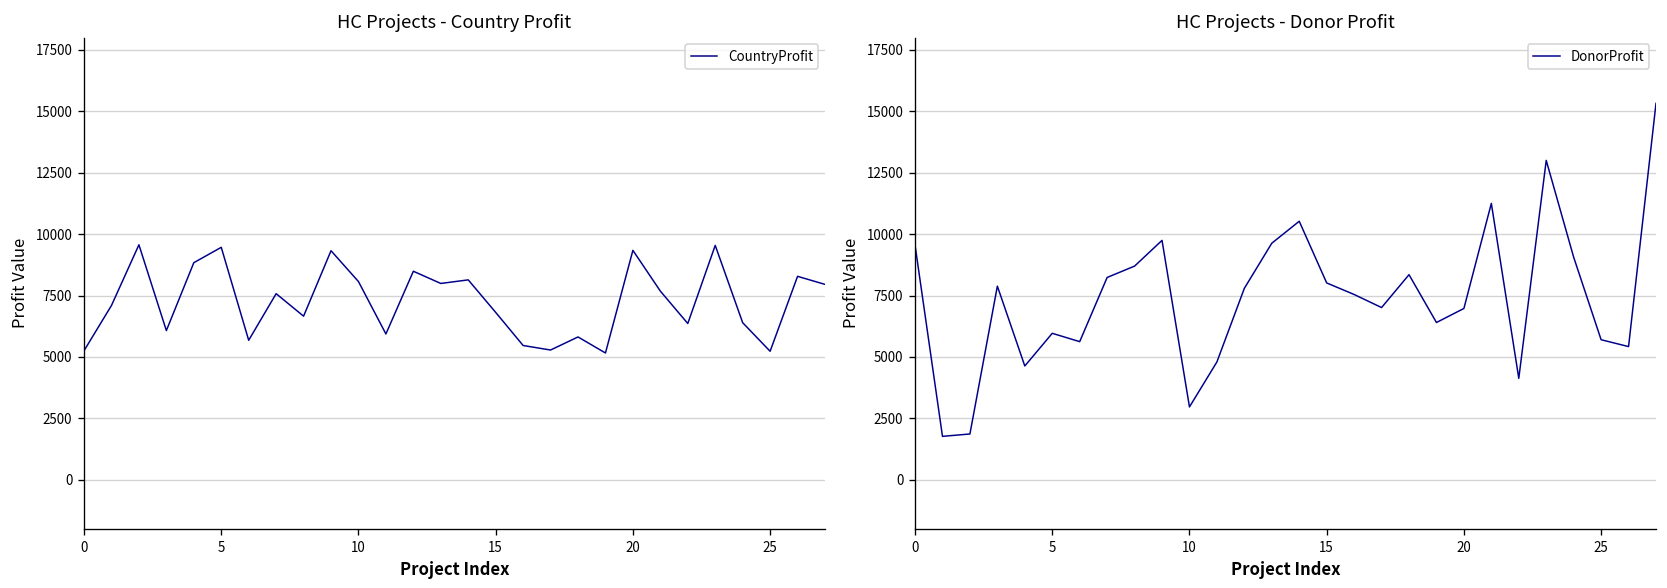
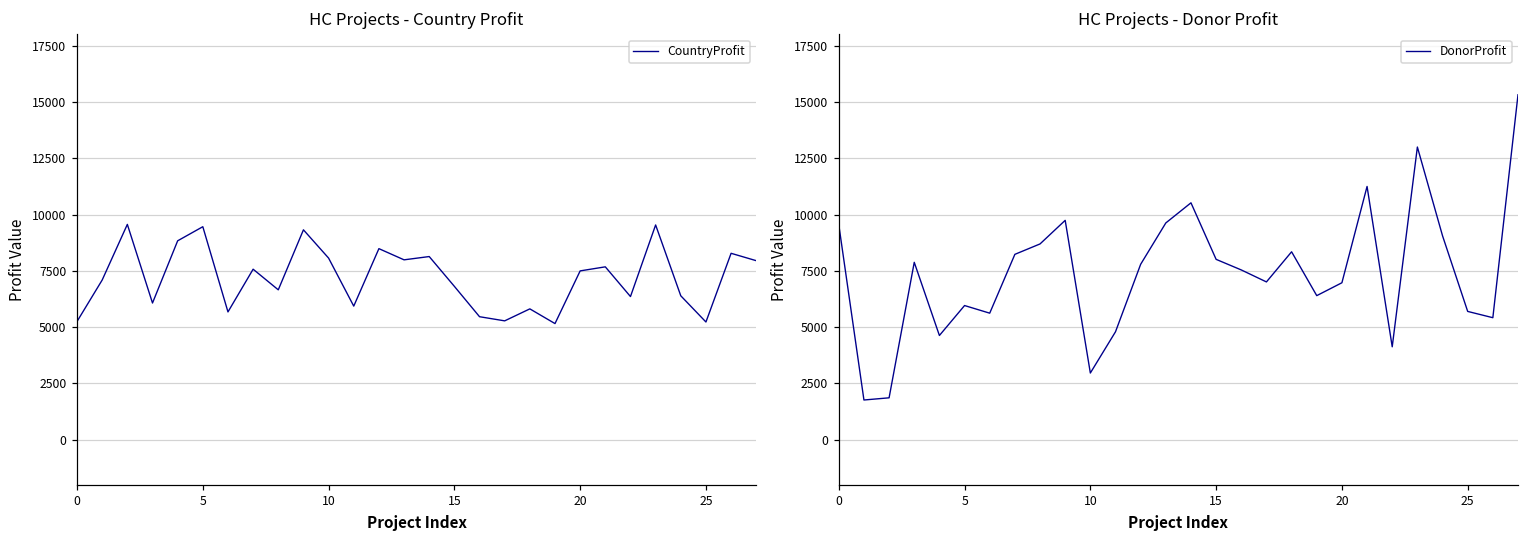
HC Projects - Country Profit, 20: 9300 -> 7500
